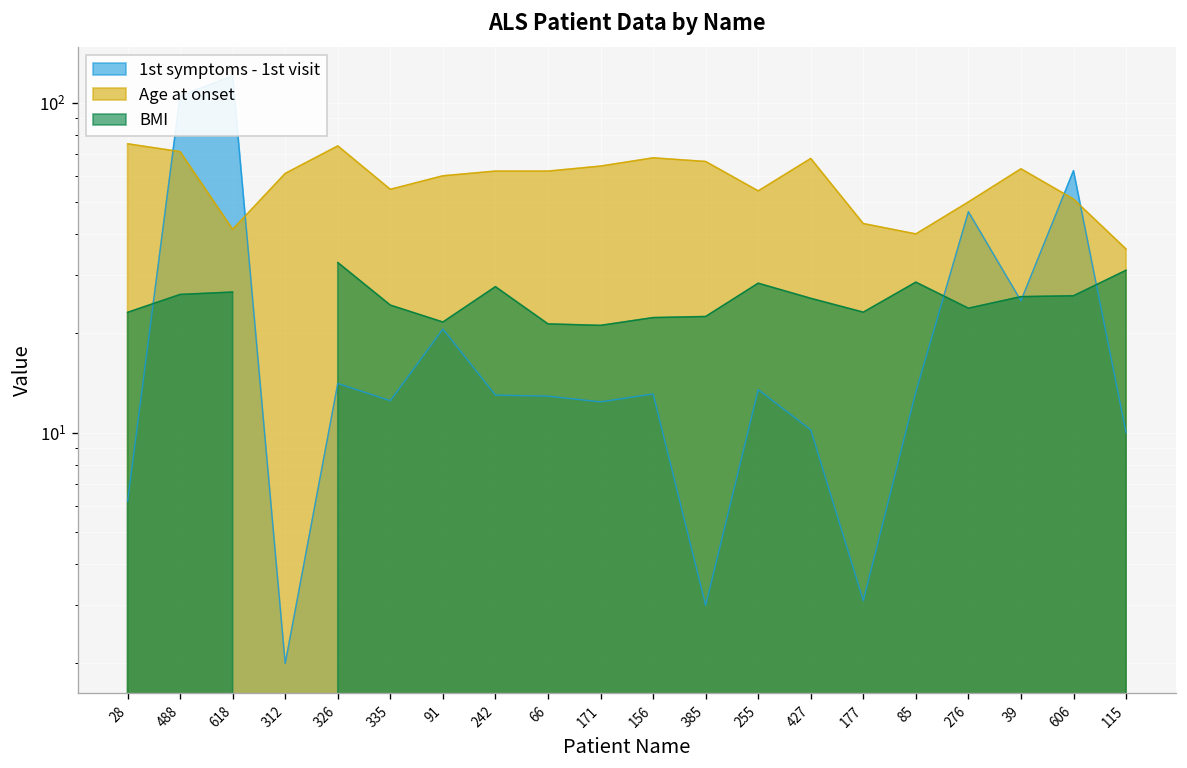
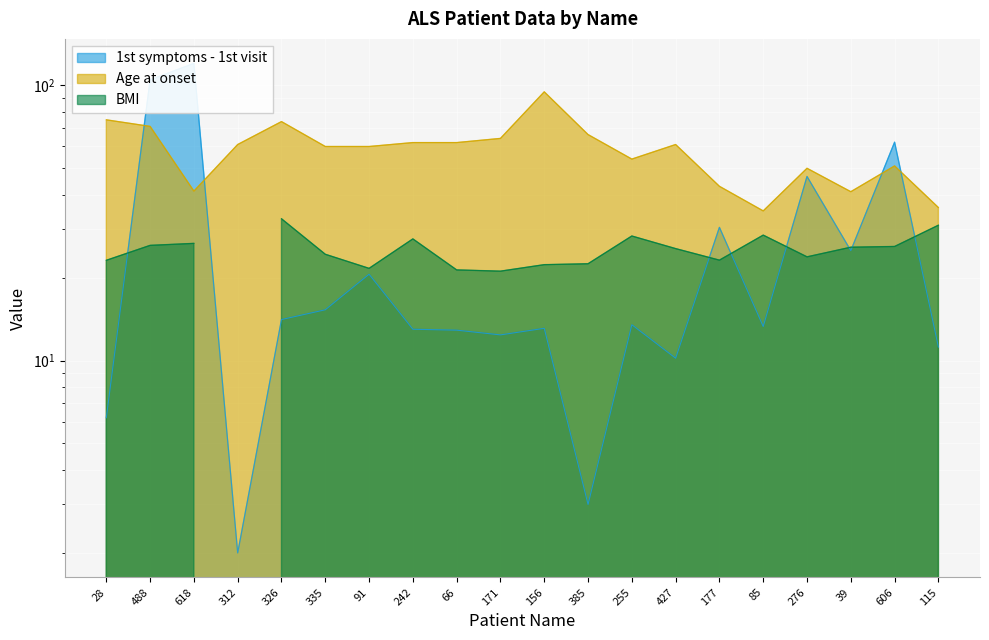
1st symptoms - 1st visit, 335: 13 -> 15
Age at onset, 335: 55 -> 60
Age at onset, 156: 68 -> 95
Age at onset, 427: 68 -> 61
1st symptoms - 1st visit, 177: 3.1 -> 31
Age at onset, 85: 40 -> 35
Age at onset, 39: 63 -> 41
1st symptoms - 1st visit, 115: 10.0 -> 11.2
